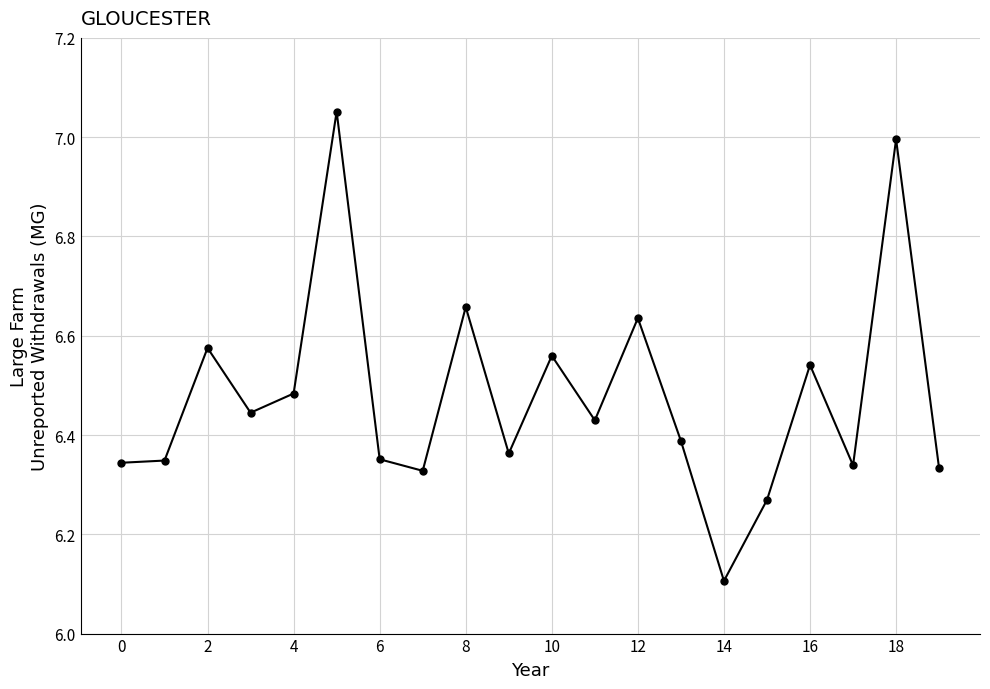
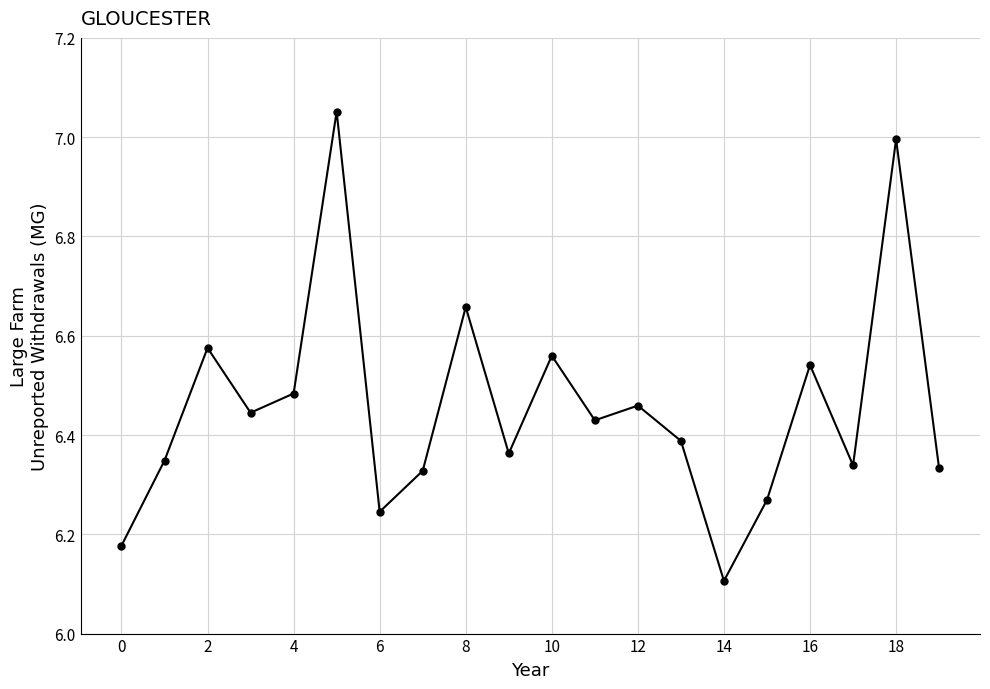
0: 6.34 -> 6.18
6: 6.35 -> 6.25
12: 6.64 -> 6.46
